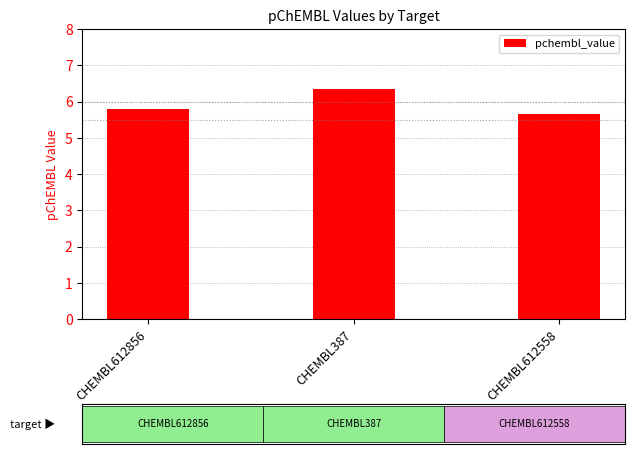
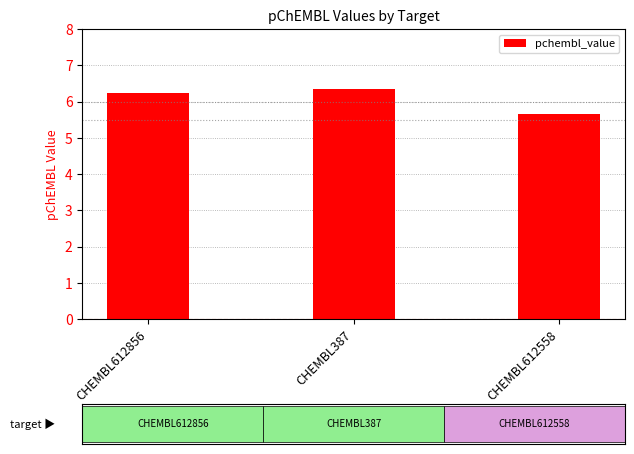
pChEMBL Values by Target, CHEMBL612856: 5.8 -> 6.2
